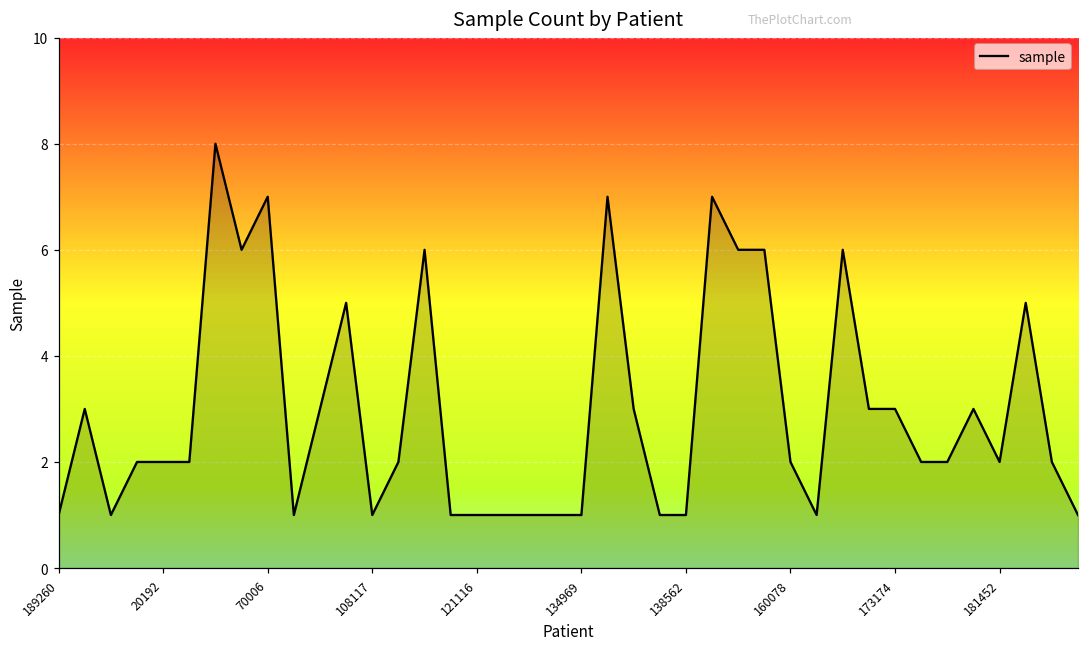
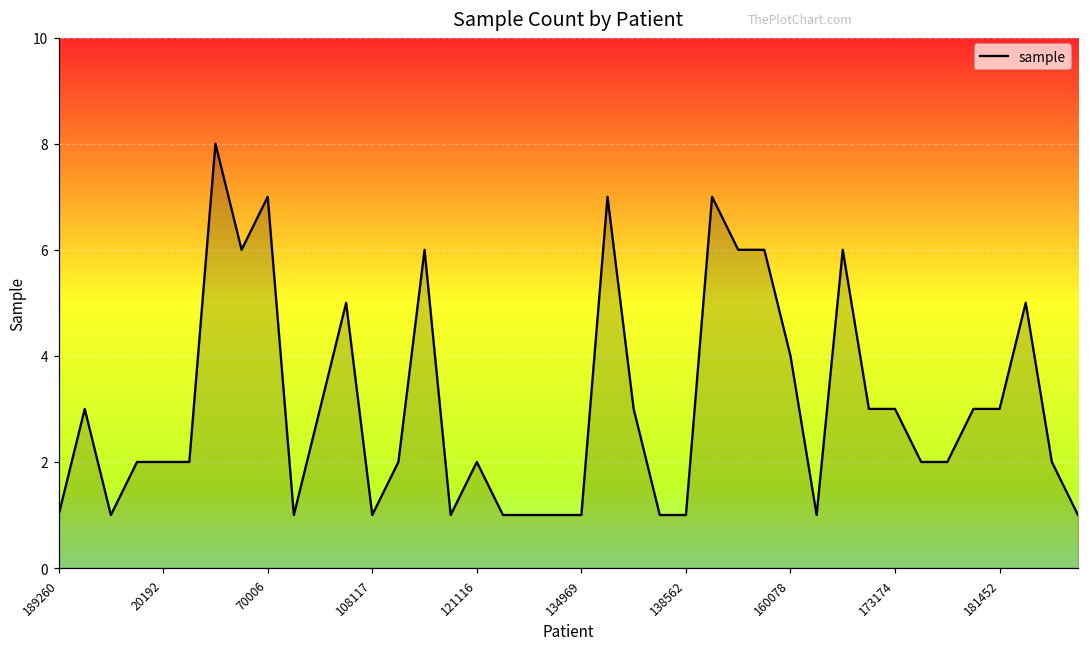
121116: 1 -> 2
160078: 2 -> 4
181452: 2 -> 3
